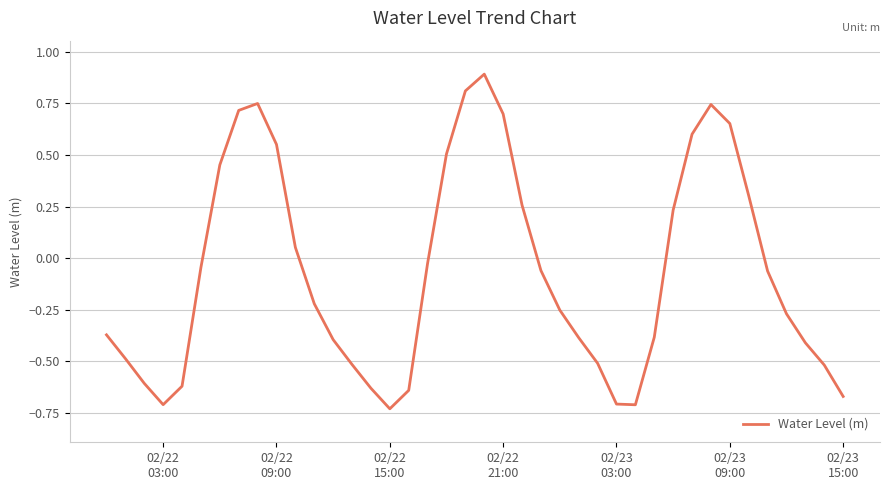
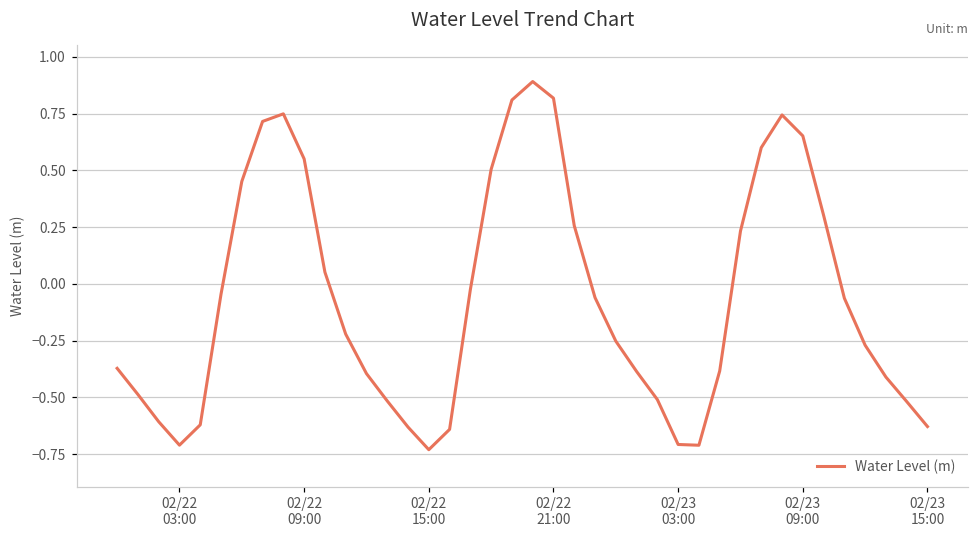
02/22 21:00: 0.70 -> 0.82
02/23 15:00: -0.67 -> -0.63
